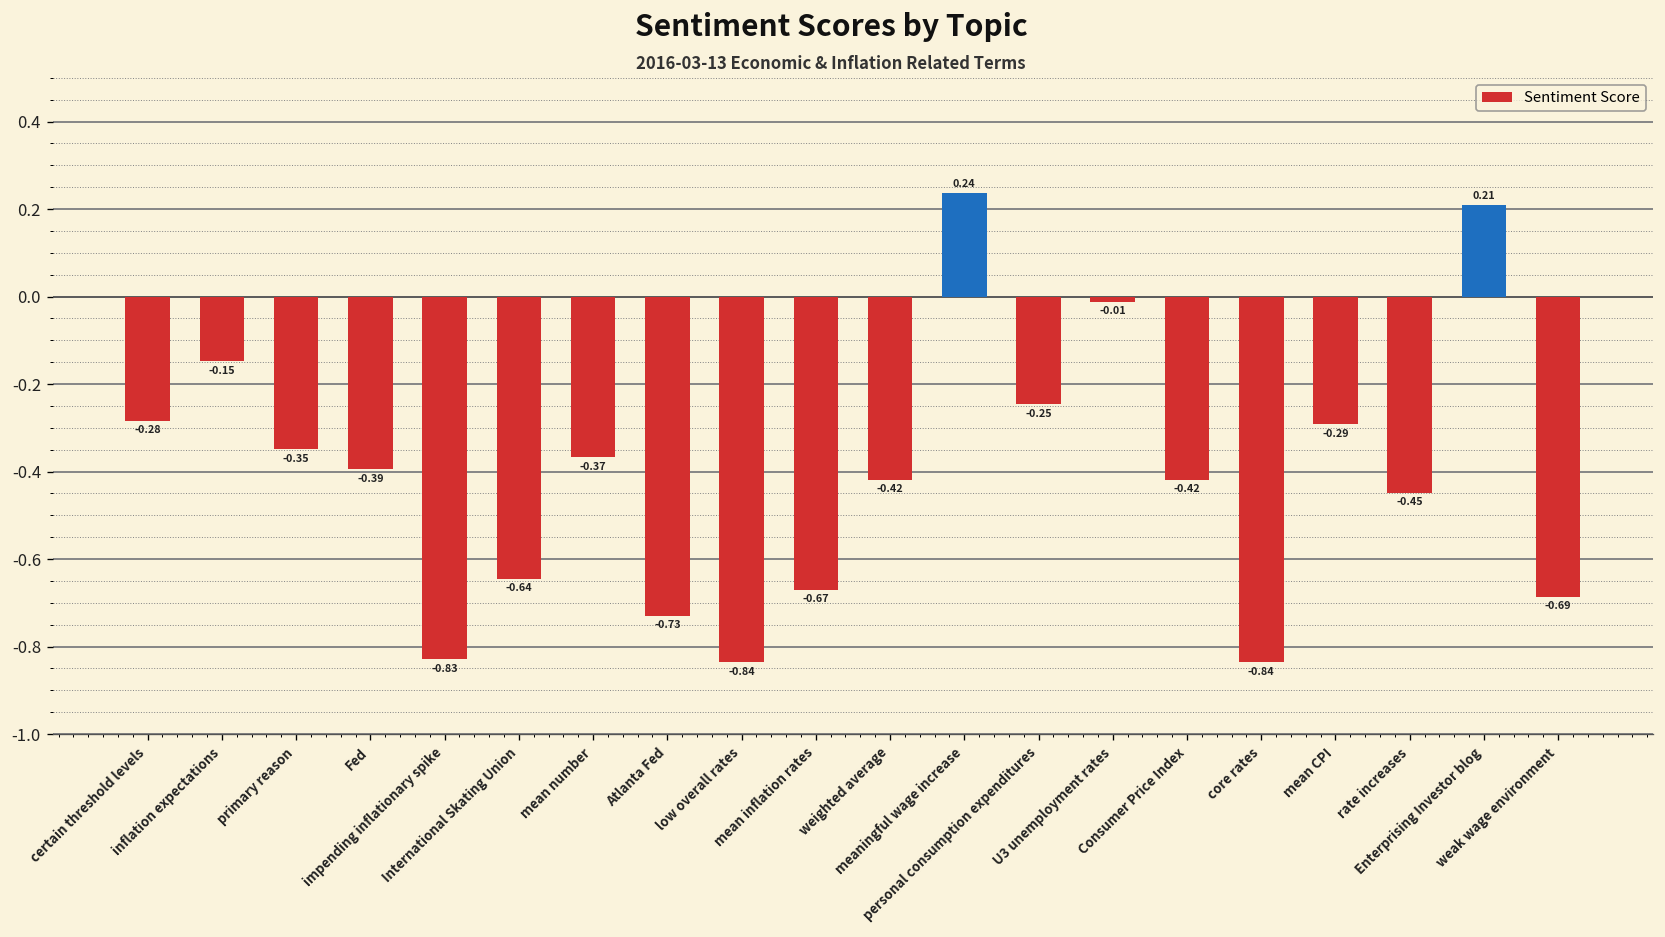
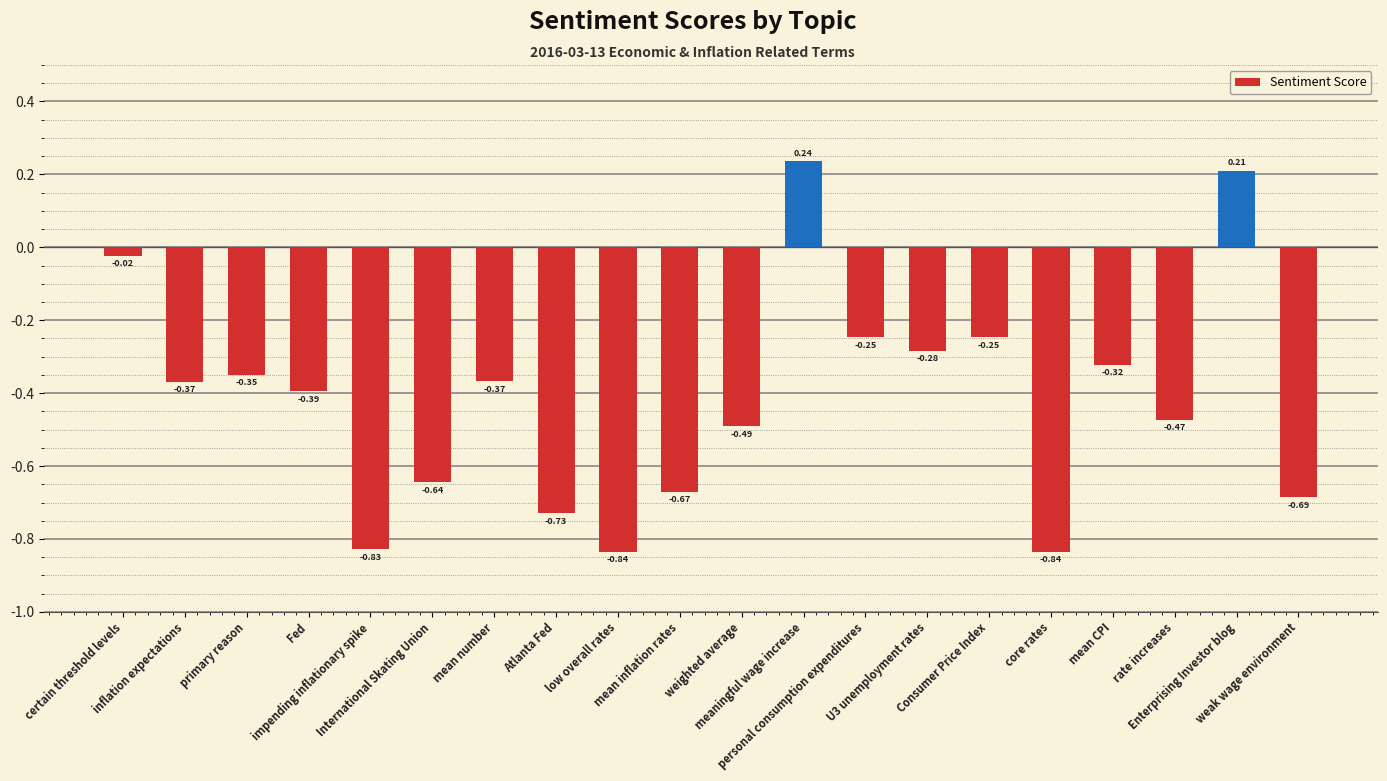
certain threshold levels: -0.28 -> -0.02
inflation expectations: -0.15 -> -0.37
weighted average: -0.42 -> -0.49
U3 unemployment rates: -0.01 -> -0.28
Consumer Price Index: -0.42 -> -0.25
mean CPI: -0.29 -> -0.32
rate increases: -0.45 -> -0.47
